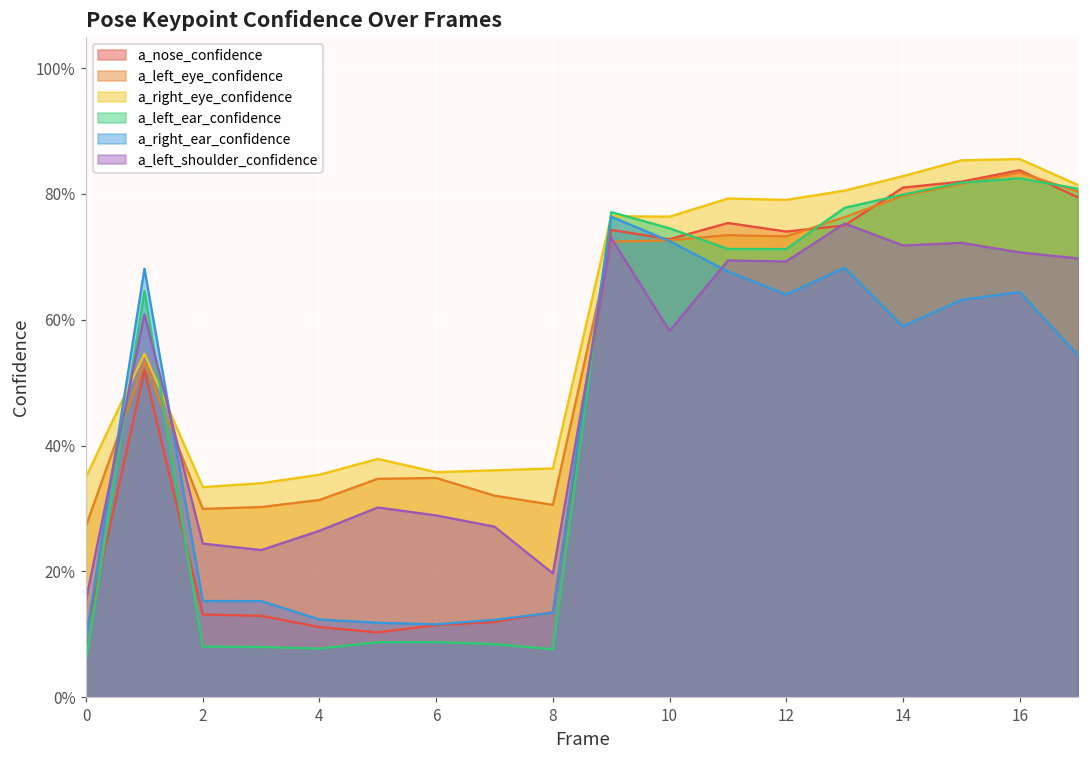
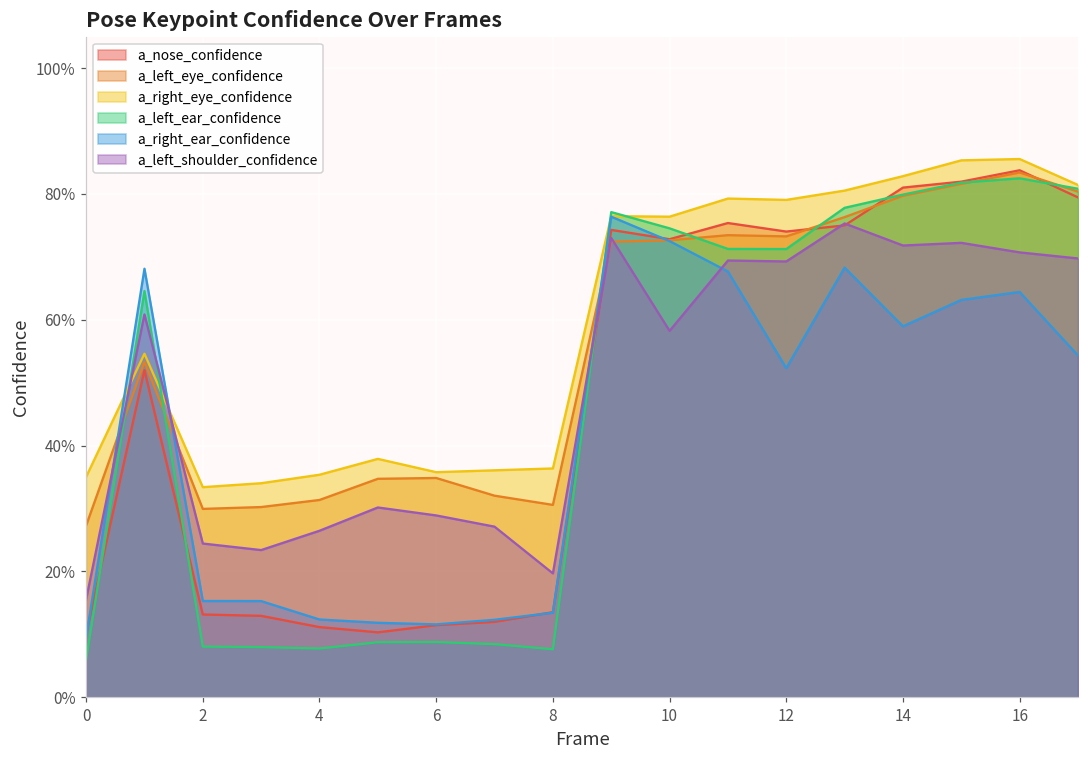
a_right_ear_confidence, 12: 64% -> 52%
